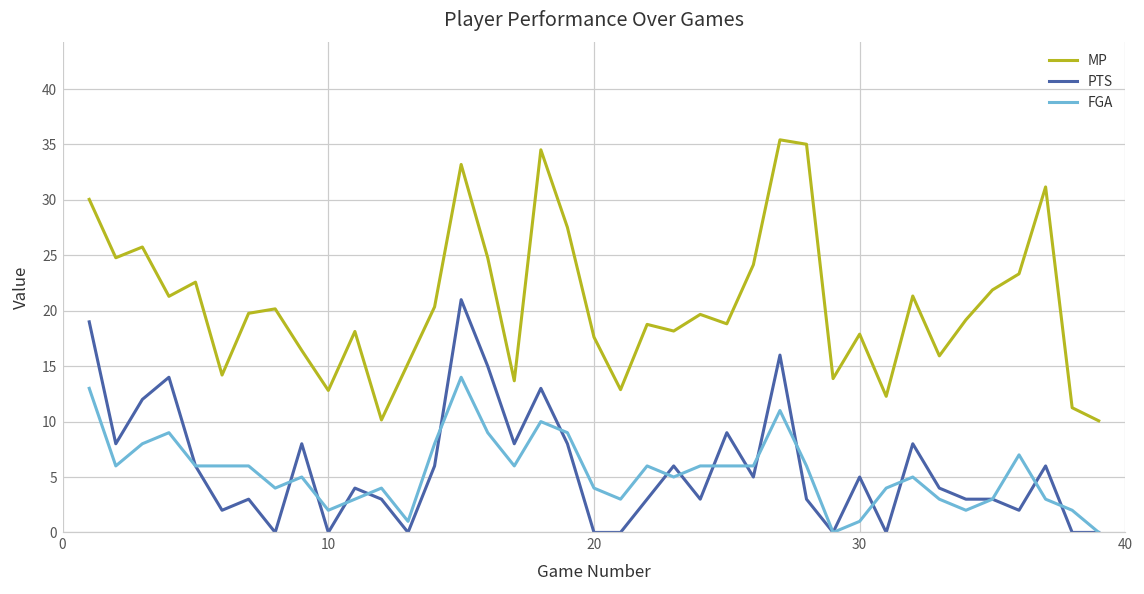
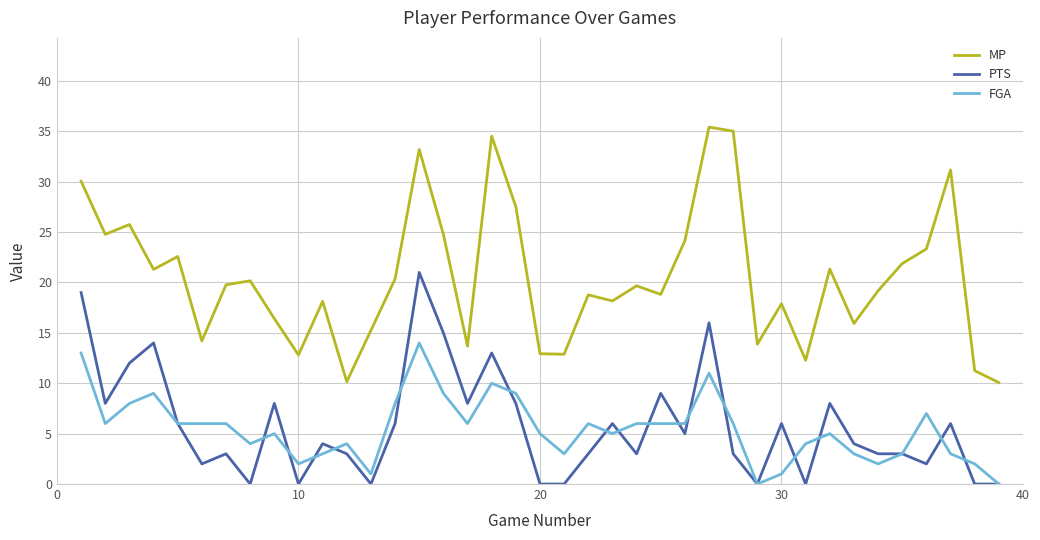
MP, 20: 17.6 -> 12.9
FGA, 20: 4 -> 5
PTS, 30: 5 -> 6
